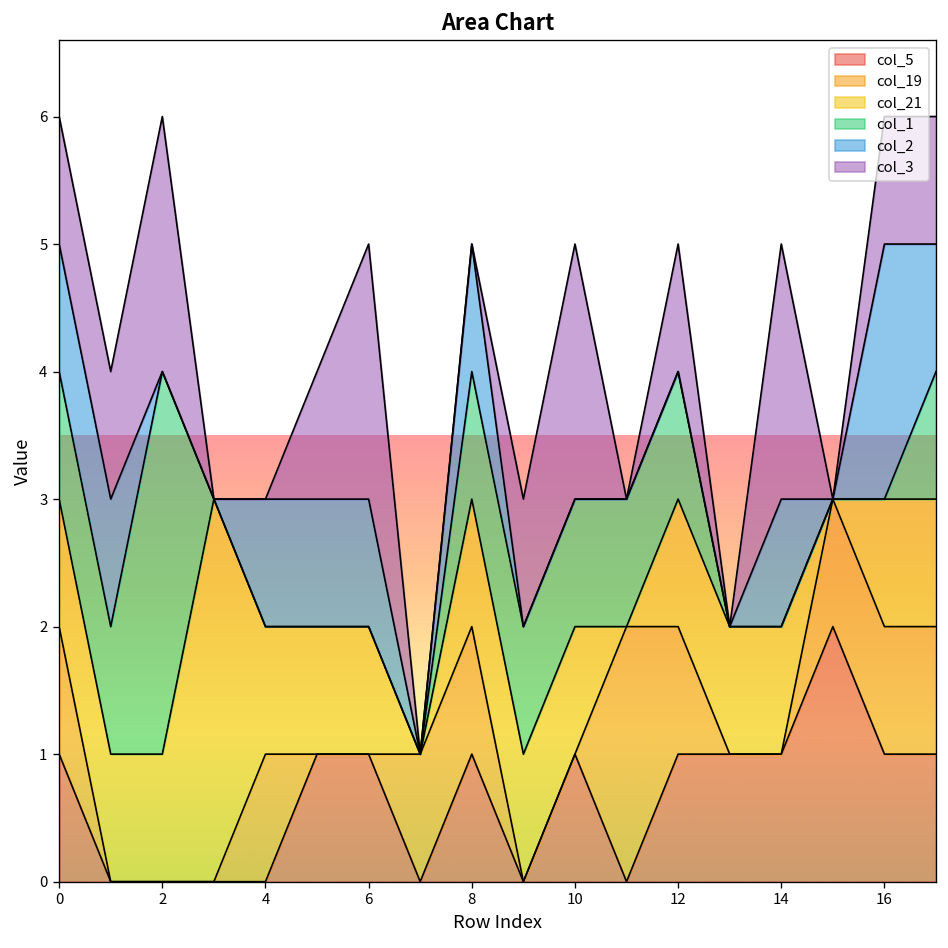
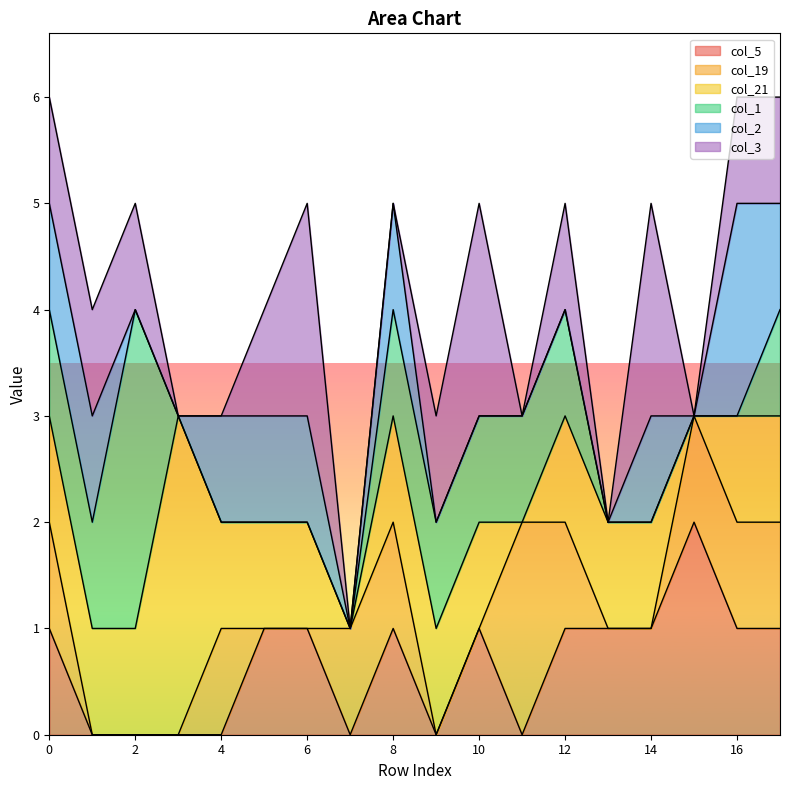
col_3, 2: 2 -> 1
